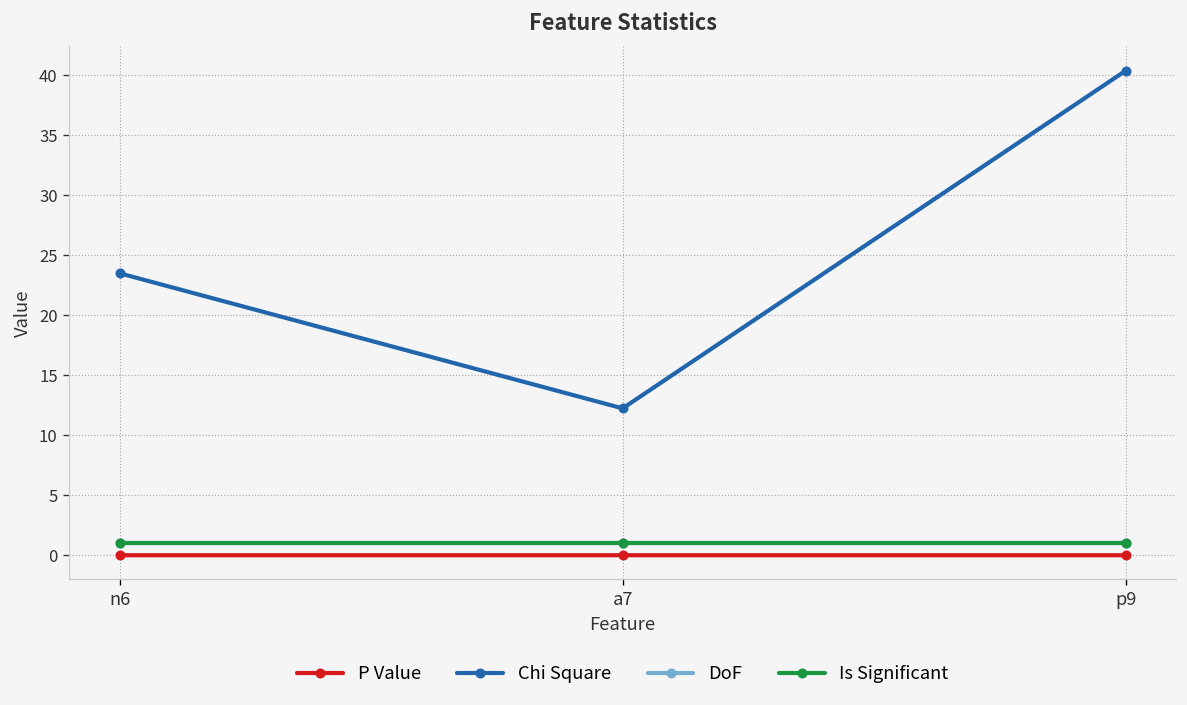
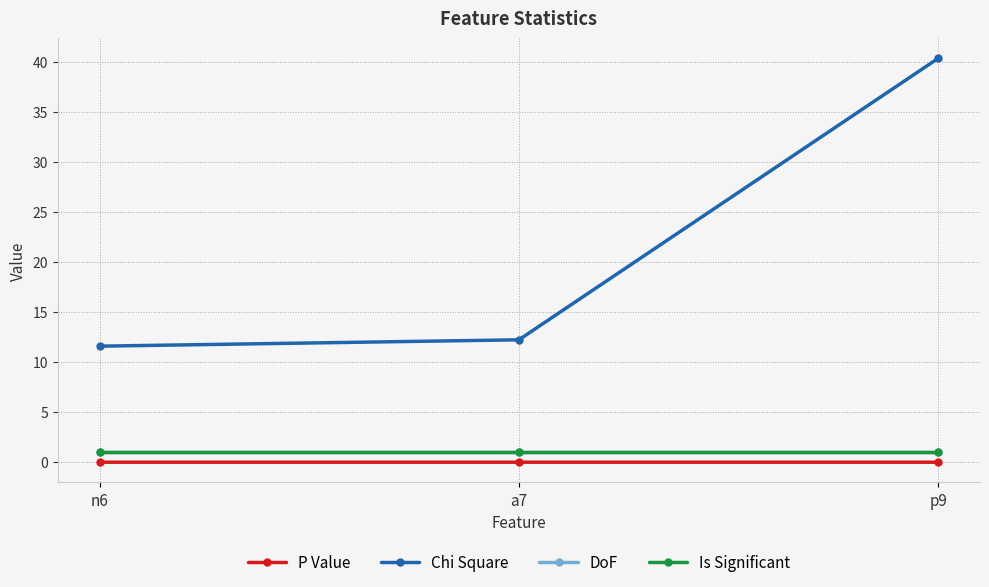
Chi Square, n6: 24 -> 12
